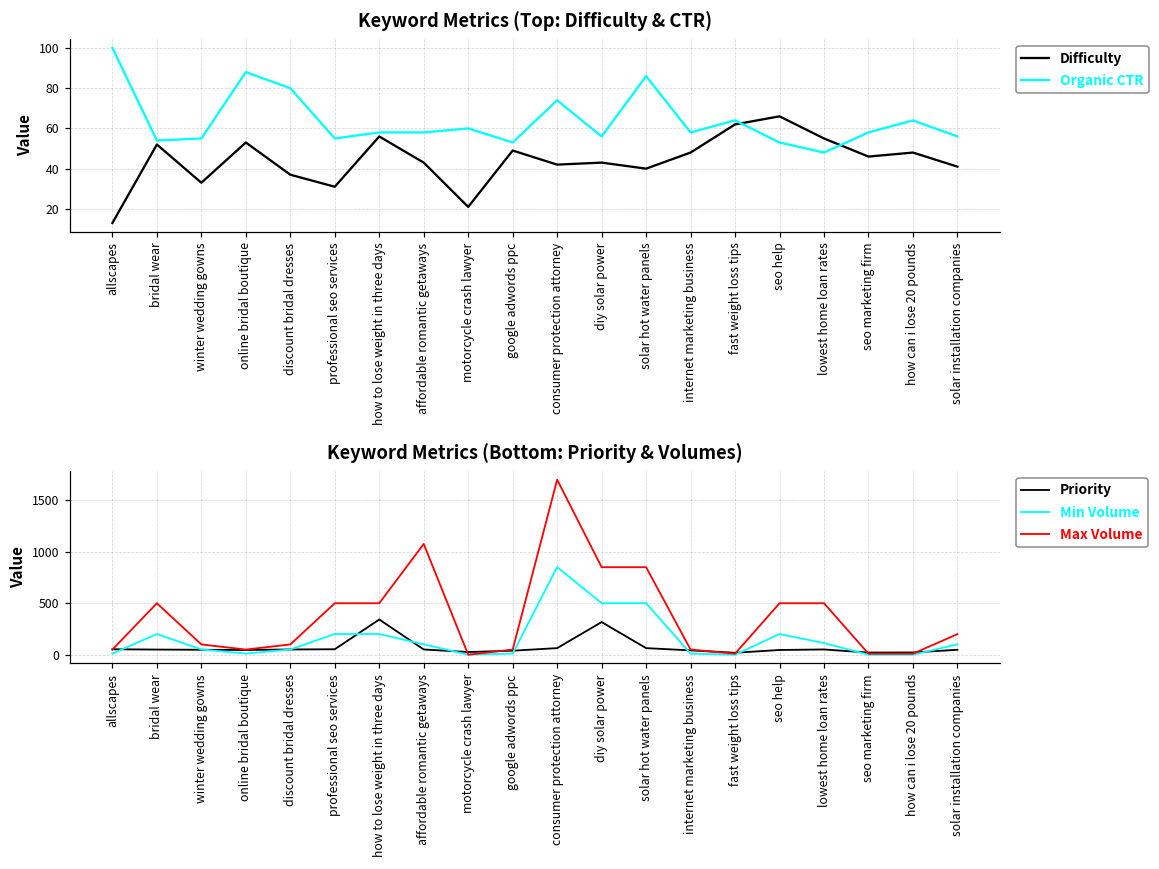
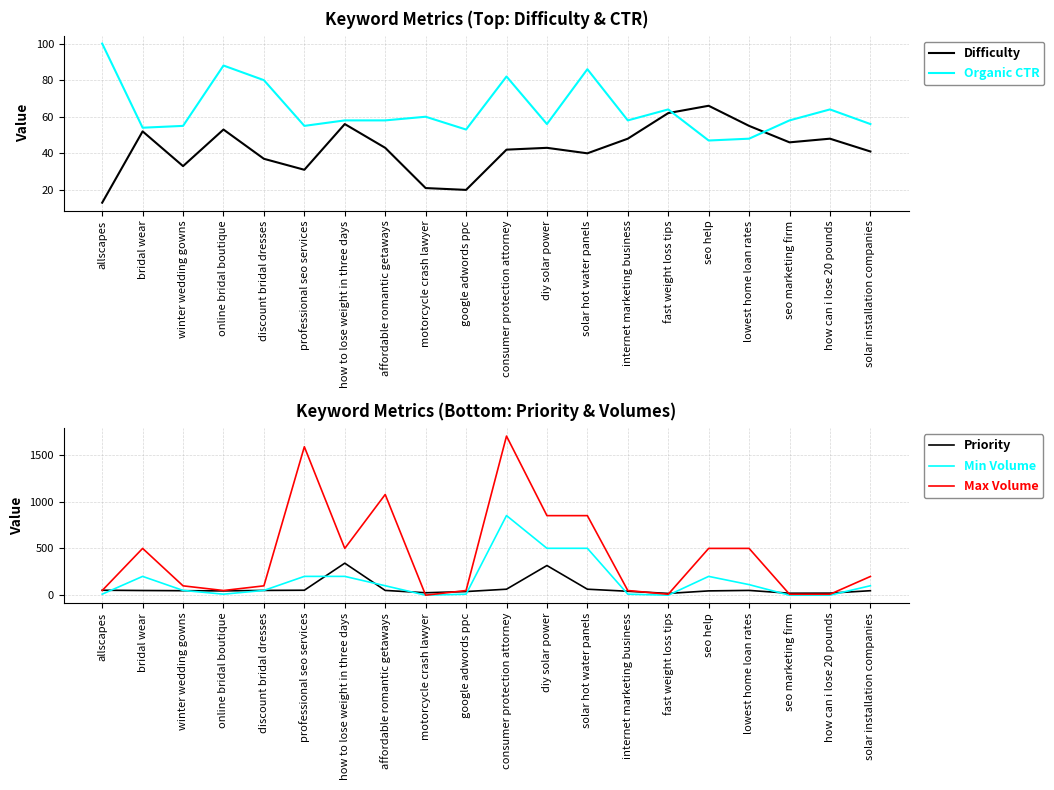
Keyword Metrics (Top: Difficulty & CTR), Difficulty, google adwords ppc: 49 -> 20
Keyword Metrics (Top: Difficulty & CTR), Organic CTR, consumer protection attorney: 74 -> 82
Keyword Metrics (Top: Difficulty & CTR), Organic CTR, seo help: 53 -> 47
Keyword Metrics (Bottom: Priority & Volumes), Max Volume, professional seo services: 500 -> 1600
